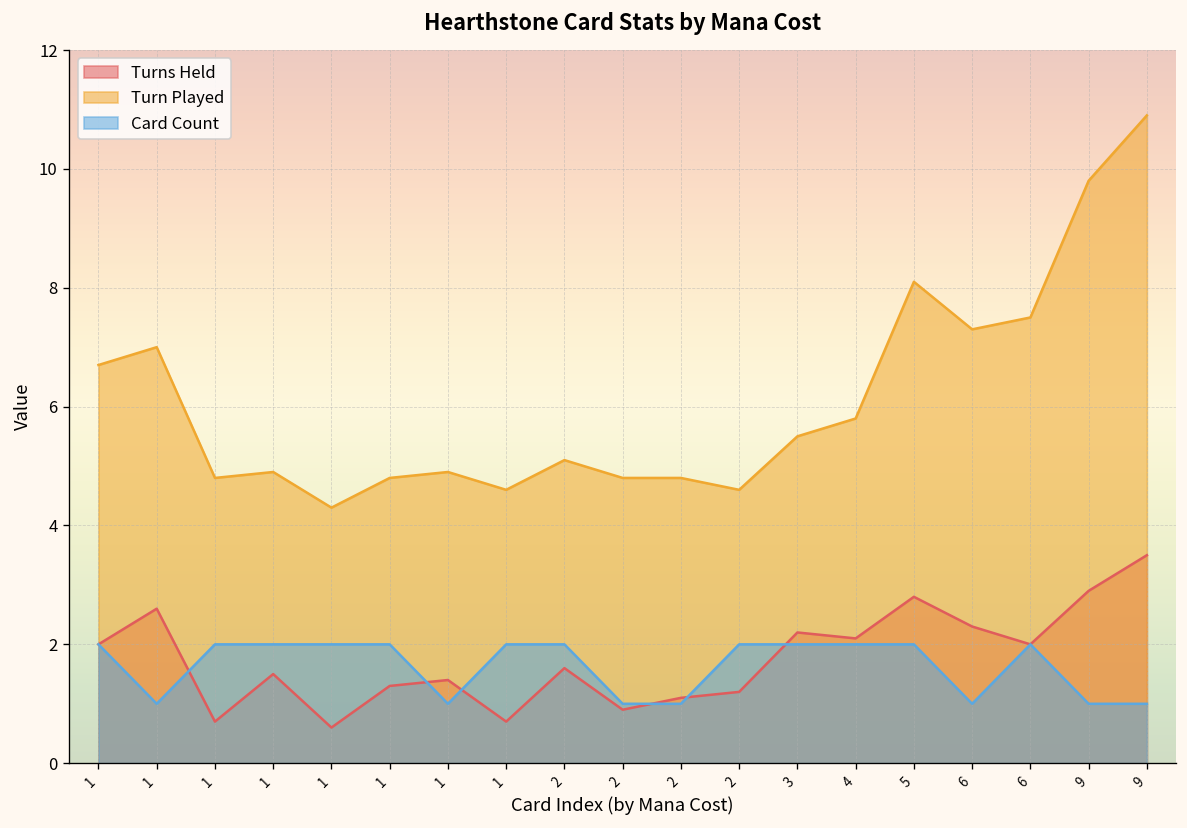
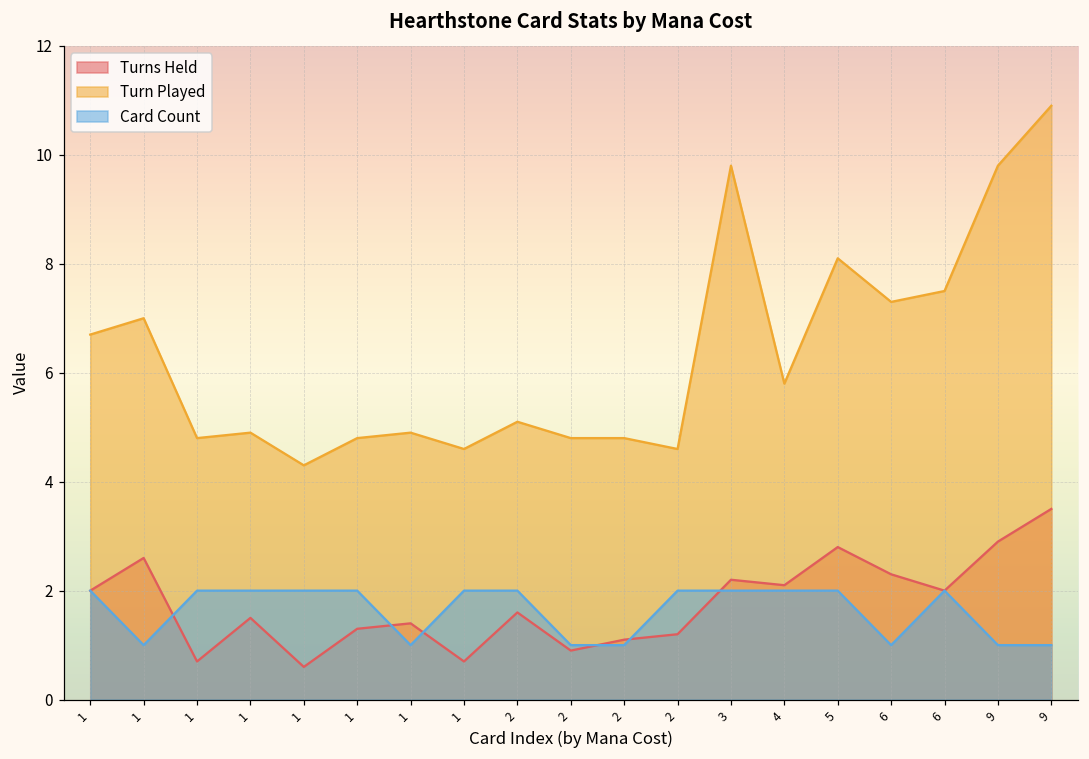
Turn Played, 3: 5.5 -> 9.8
